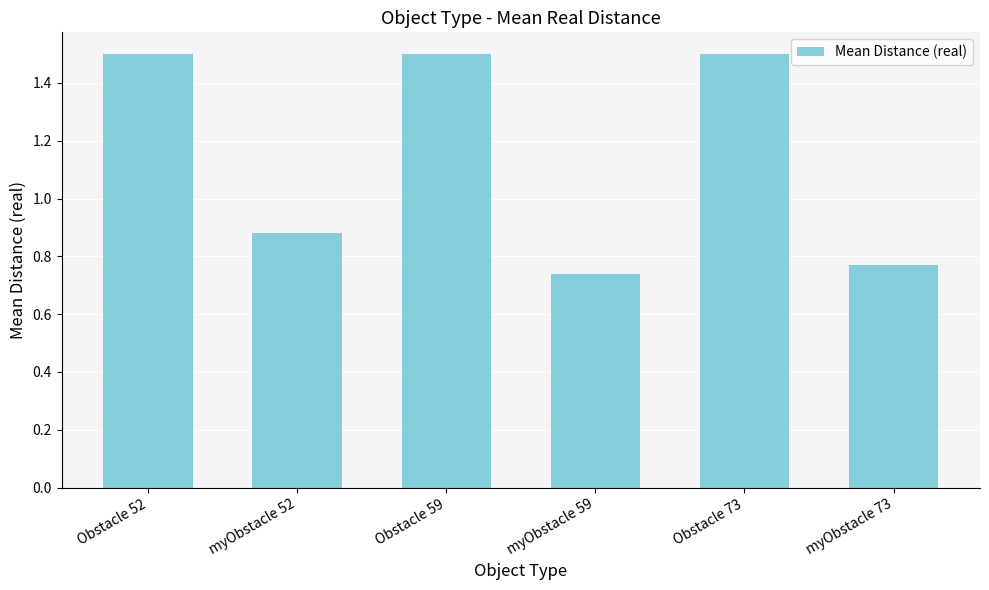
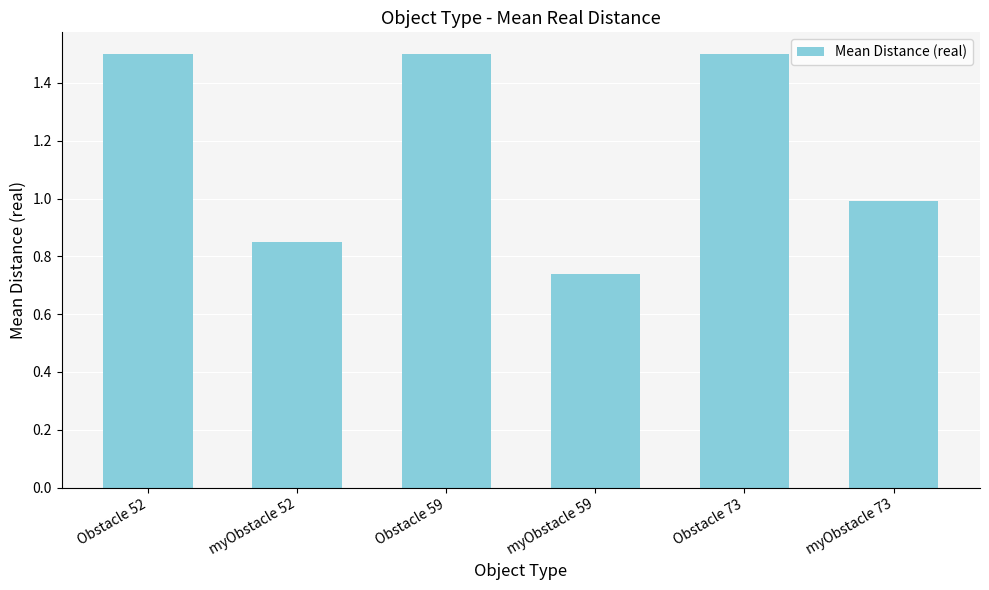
myObstacle 52: 0.88 -> 0.85
myObstacle 73: 0.77 -> 0.99
